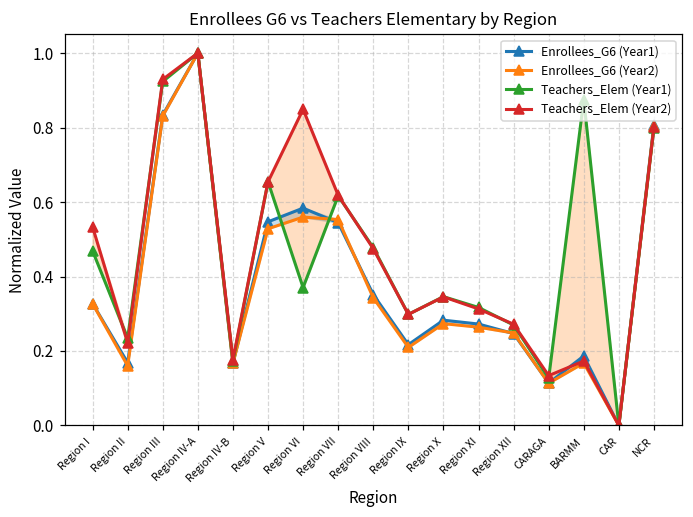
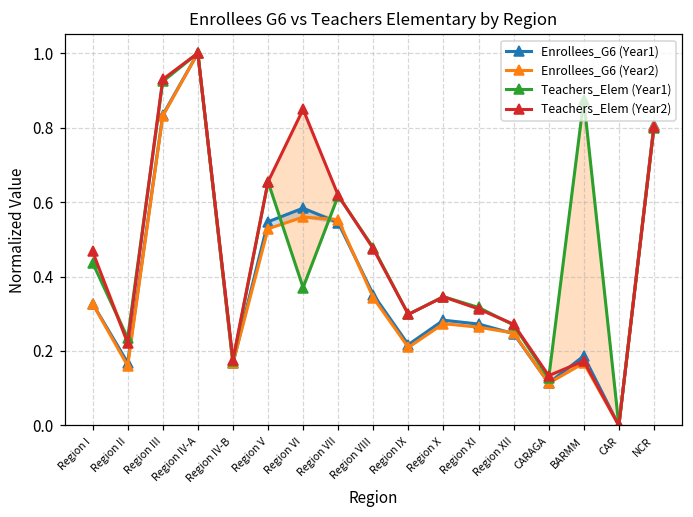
Teachers_Elem (Year1), Region I: 0.47 -> 0.44
Teachers_Elem (Year2), Region I: 0.53 -> 0.47
